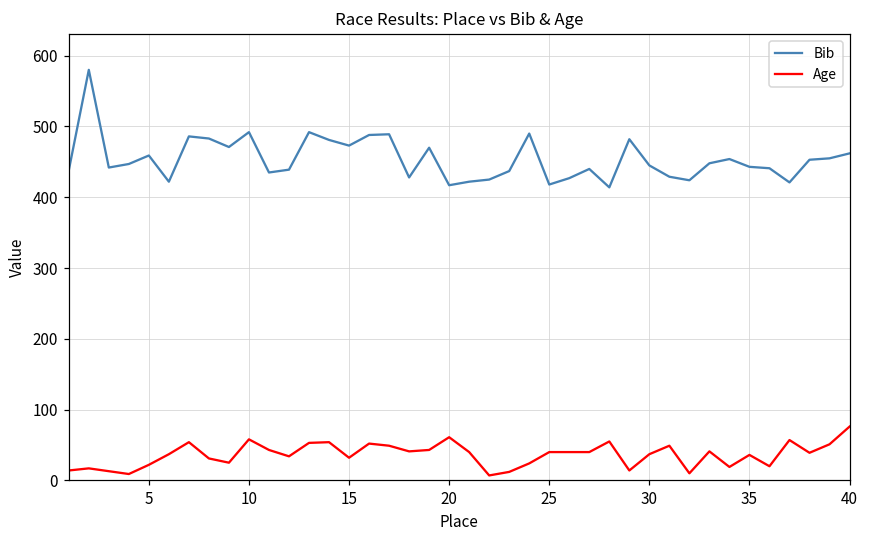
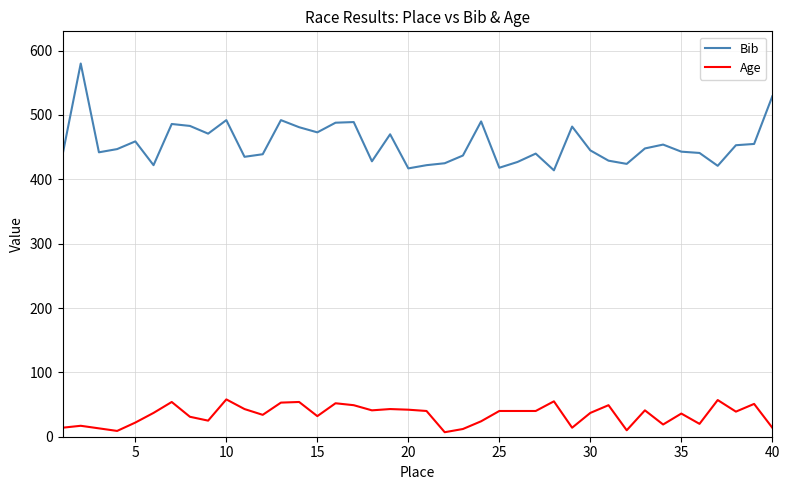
Age, 20: 60 -> 40
Bib, 40: 460 -> 530
Age, 40: 80 -> 10
